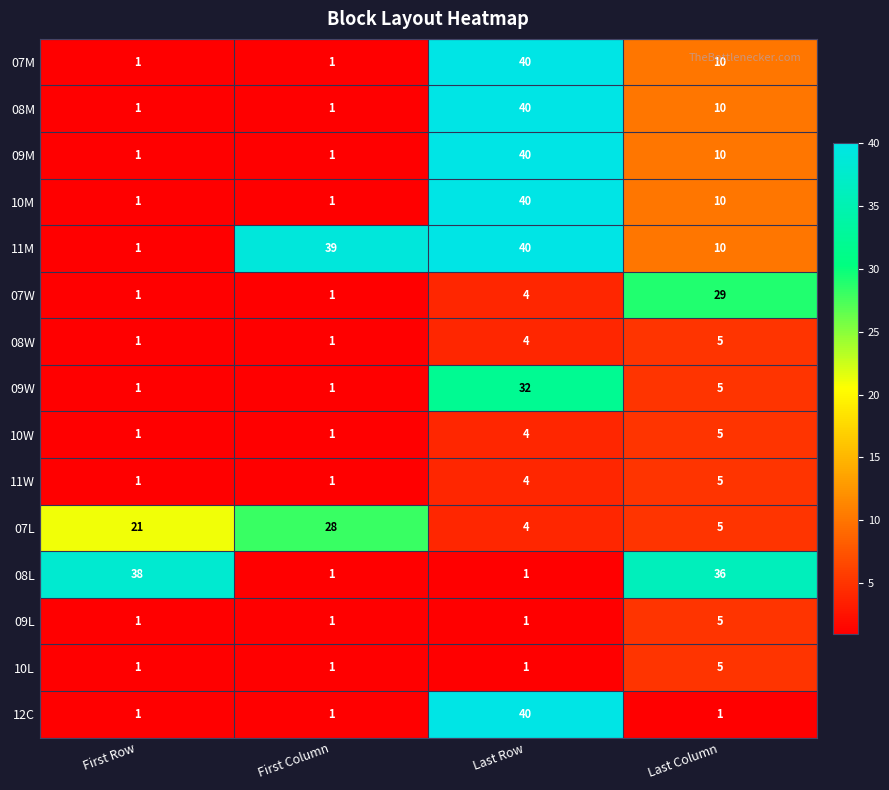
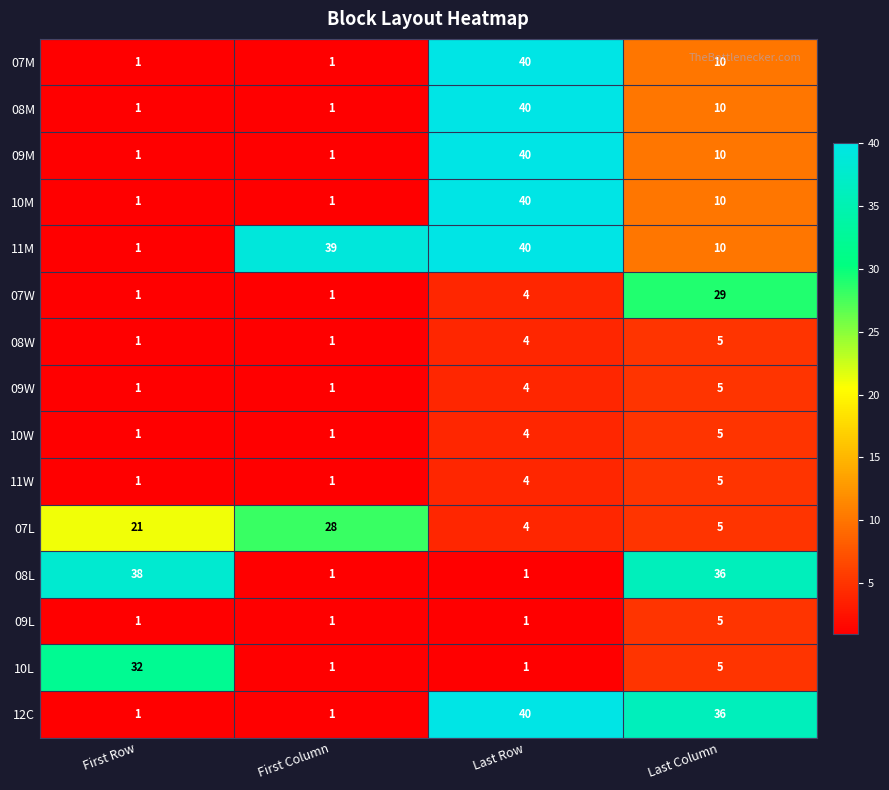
09W, Last Row: 32 -> 4
10L, First Row: 1 -> 32
12C, Last Column: 1 -> 36
